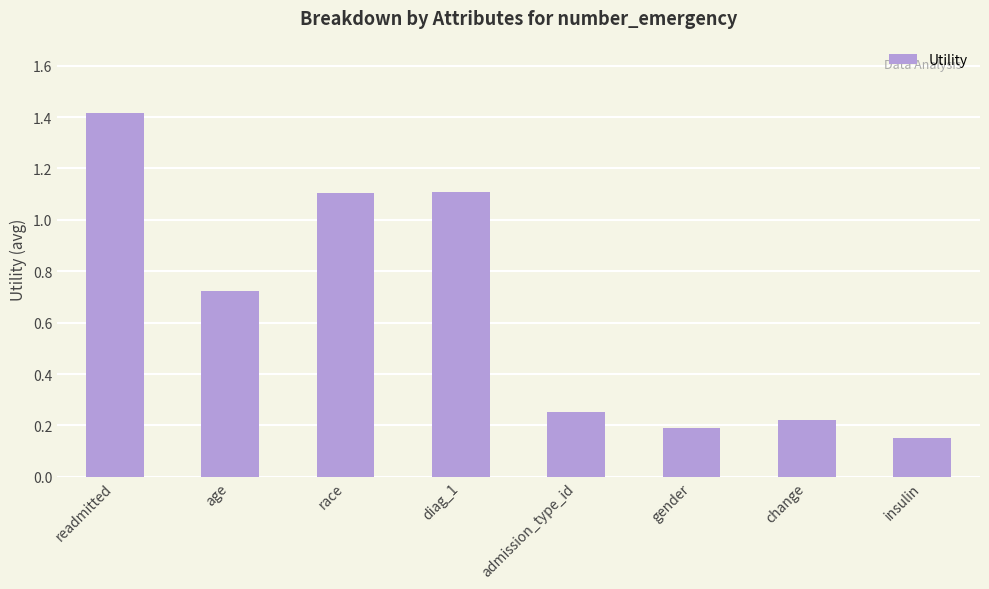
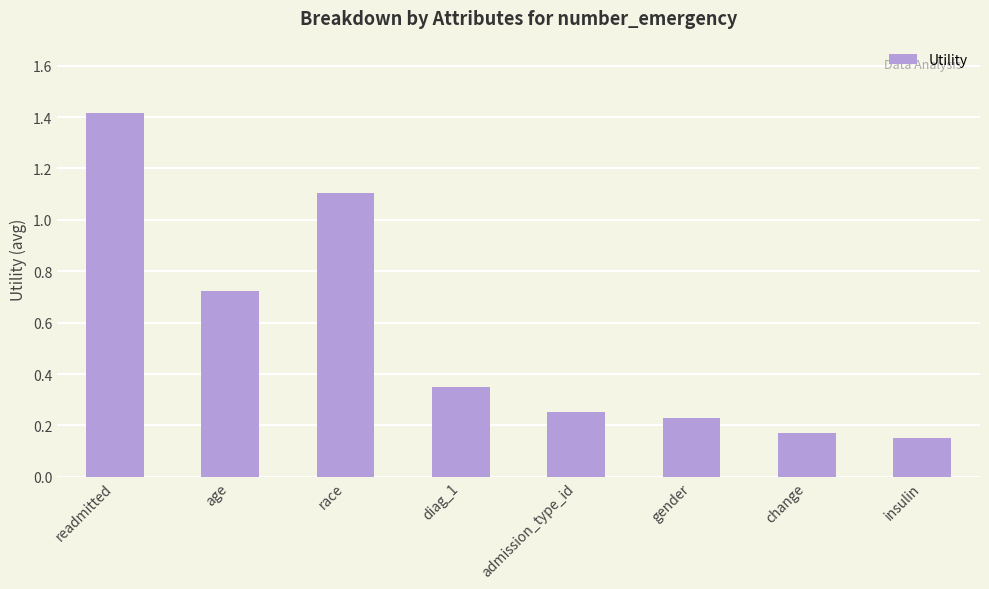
diag_1: 1.11 -> 0.35
gender: 0.19 -> 0.23
change: 0.22 -> 0.17
